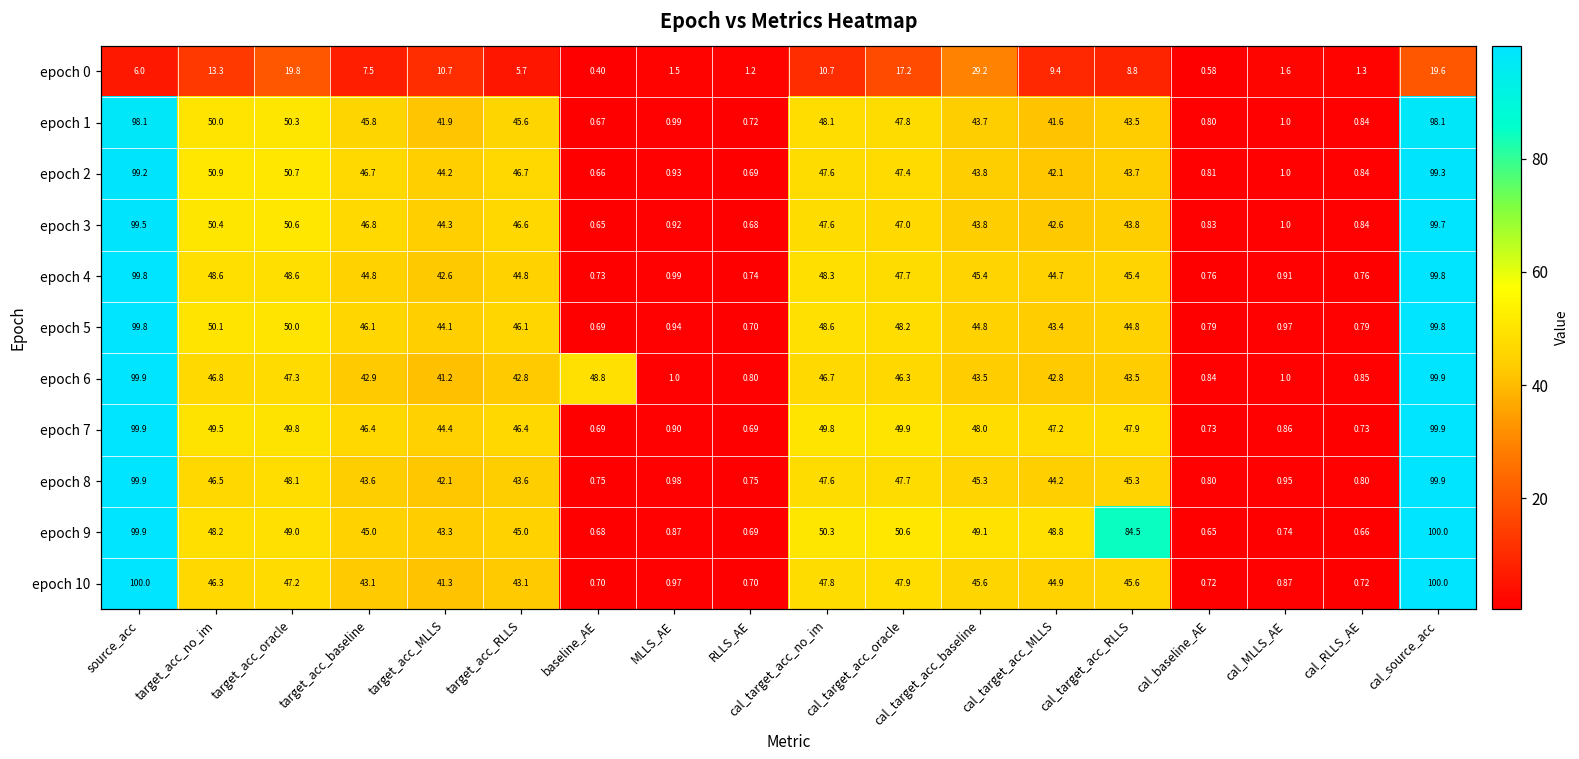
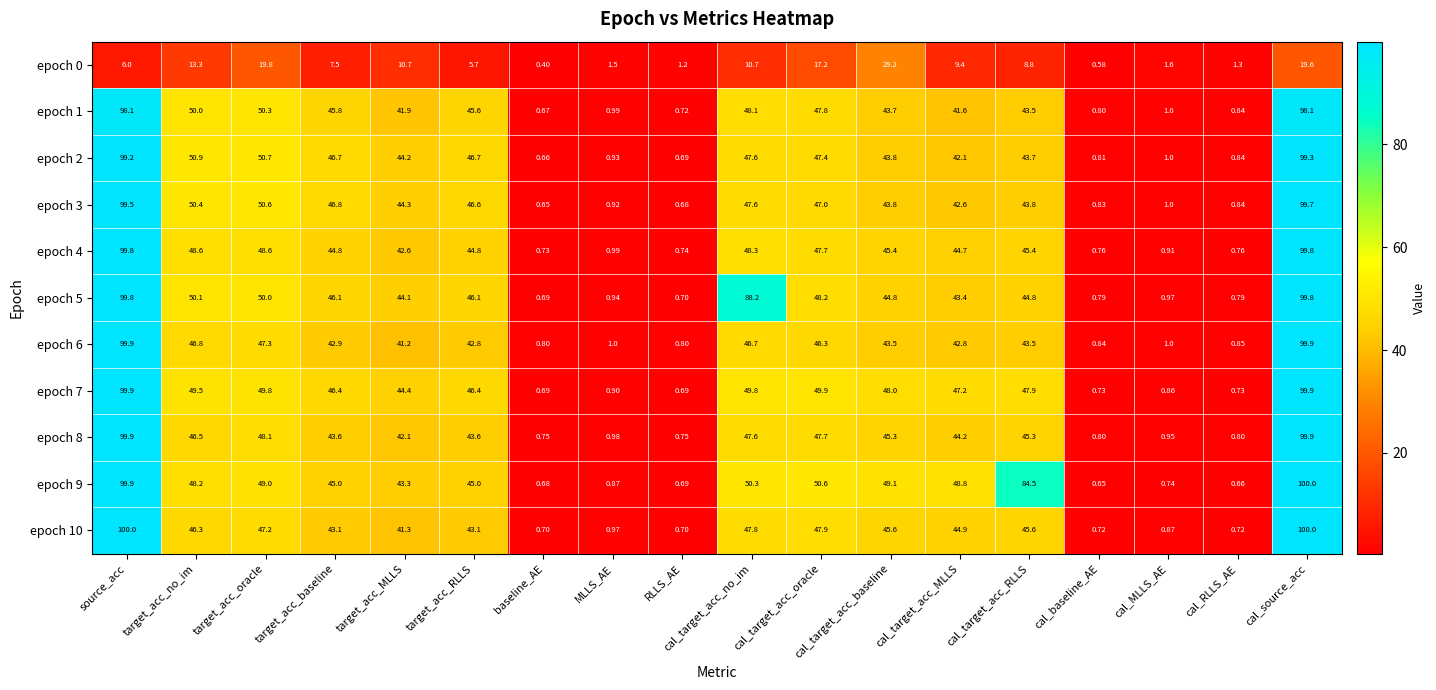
epoch 5, cal_target_acc_no_im: 48.6 -> 88.2
epoch 6, baseline_AE: 48.8 -> 0.80
